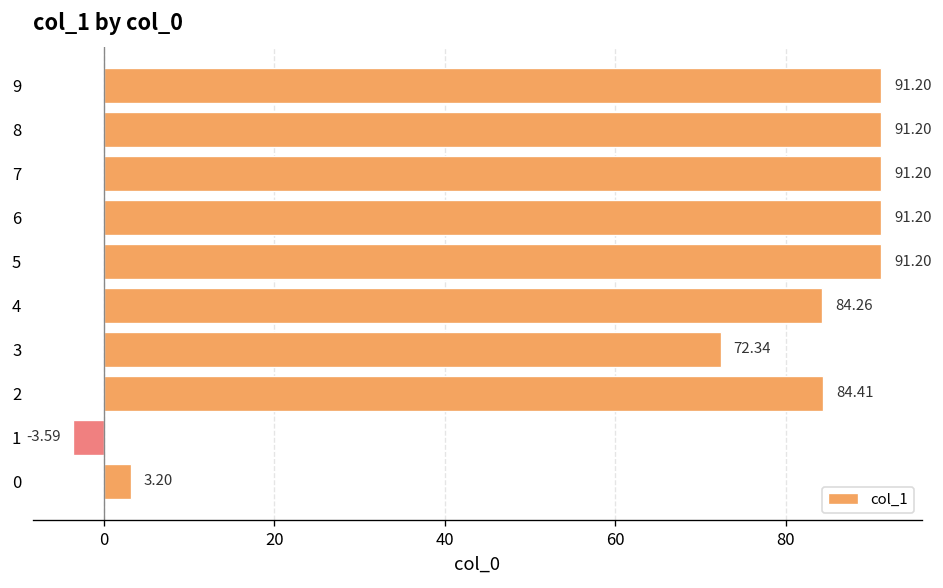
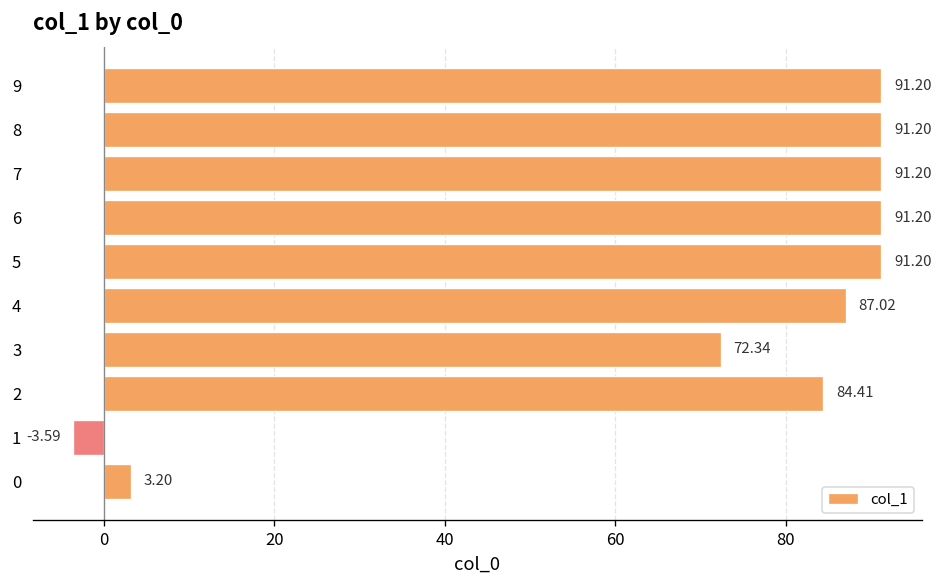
4: 84.26 -> 87.02
